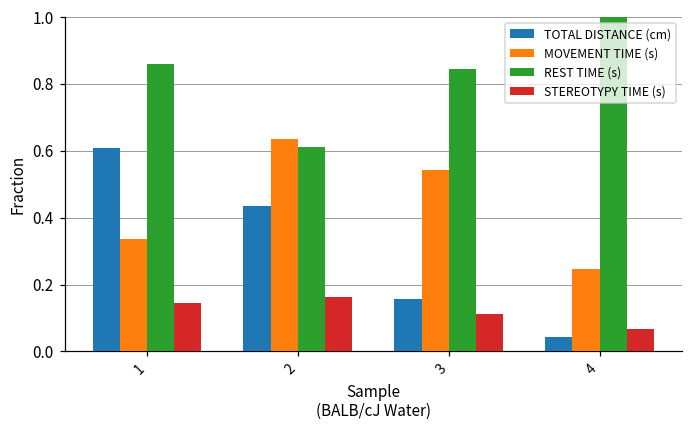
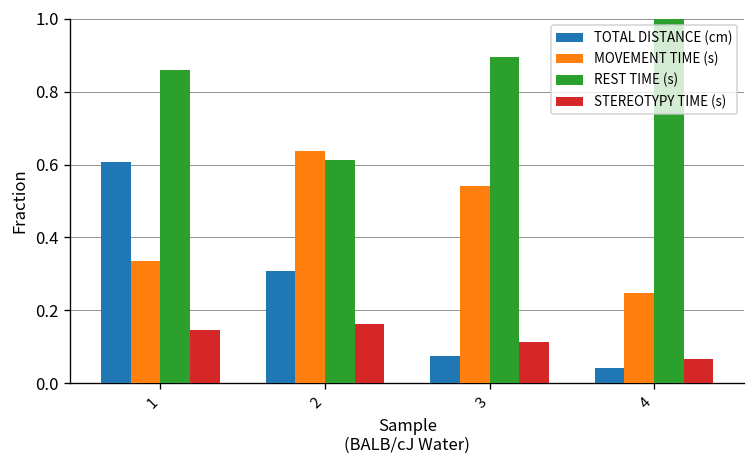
TOTAL DISTANCE (cm), 2: 0.43 -> 0.31
TOTAL DISTANCE (cm), 3: 0.16 -> 0.07
REST TIME (s), 3: 0.84 -> 0.89
